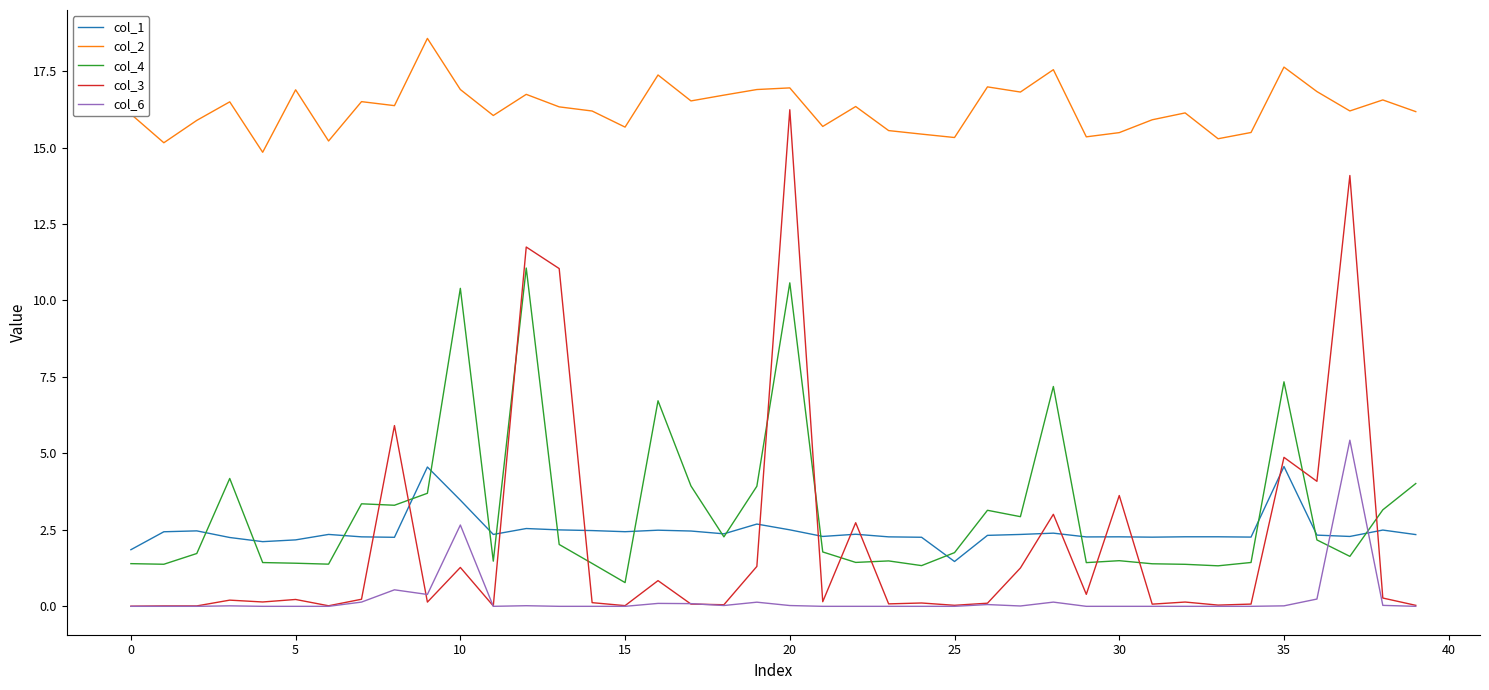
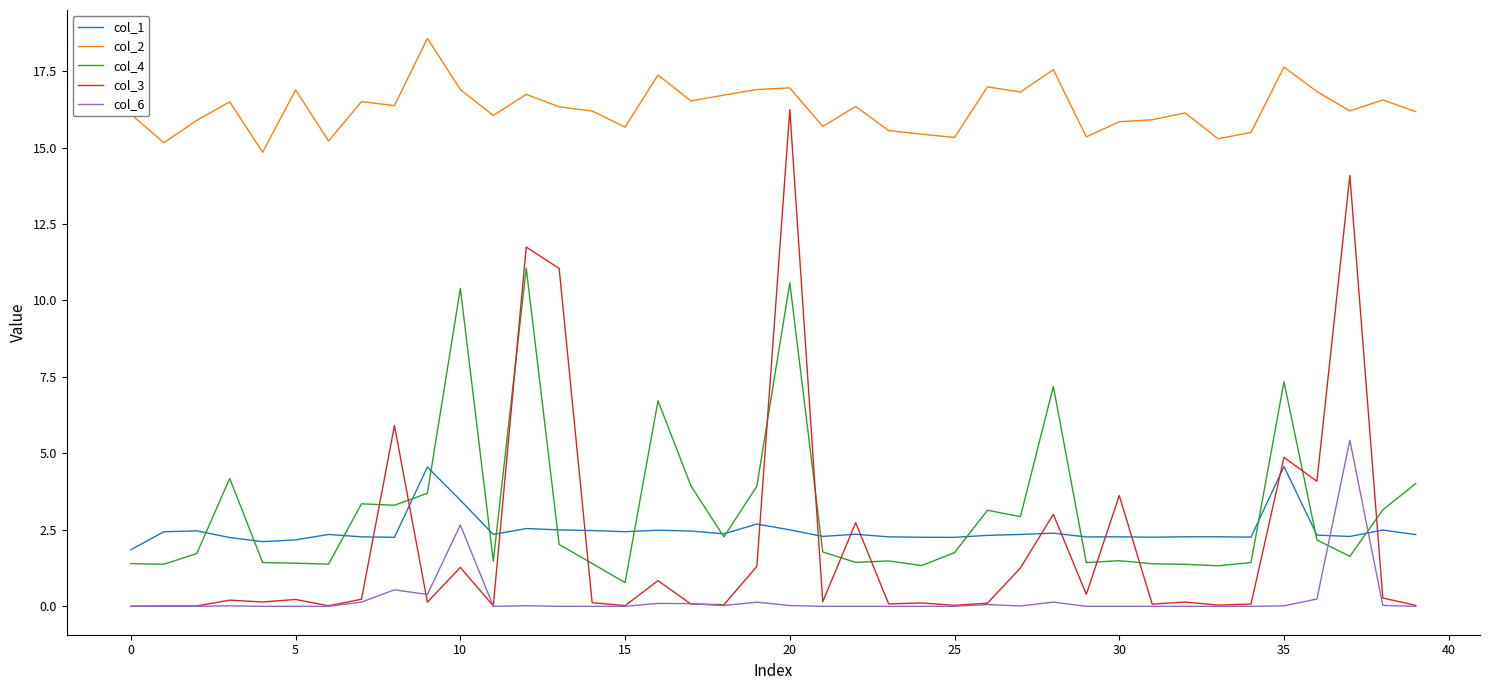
col_1, 25: 1.5 -> 2.3
col_2, 30: 15.5 -> 15.8
